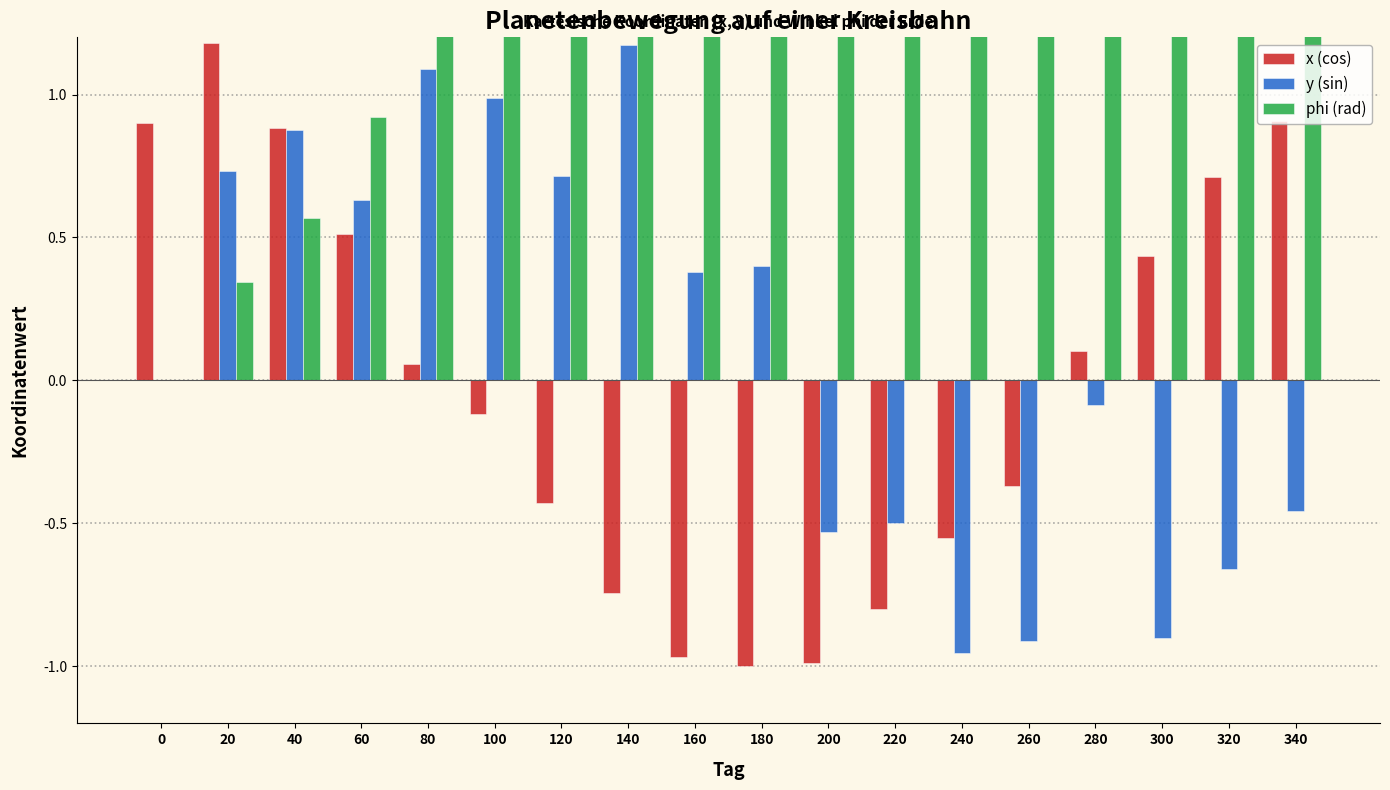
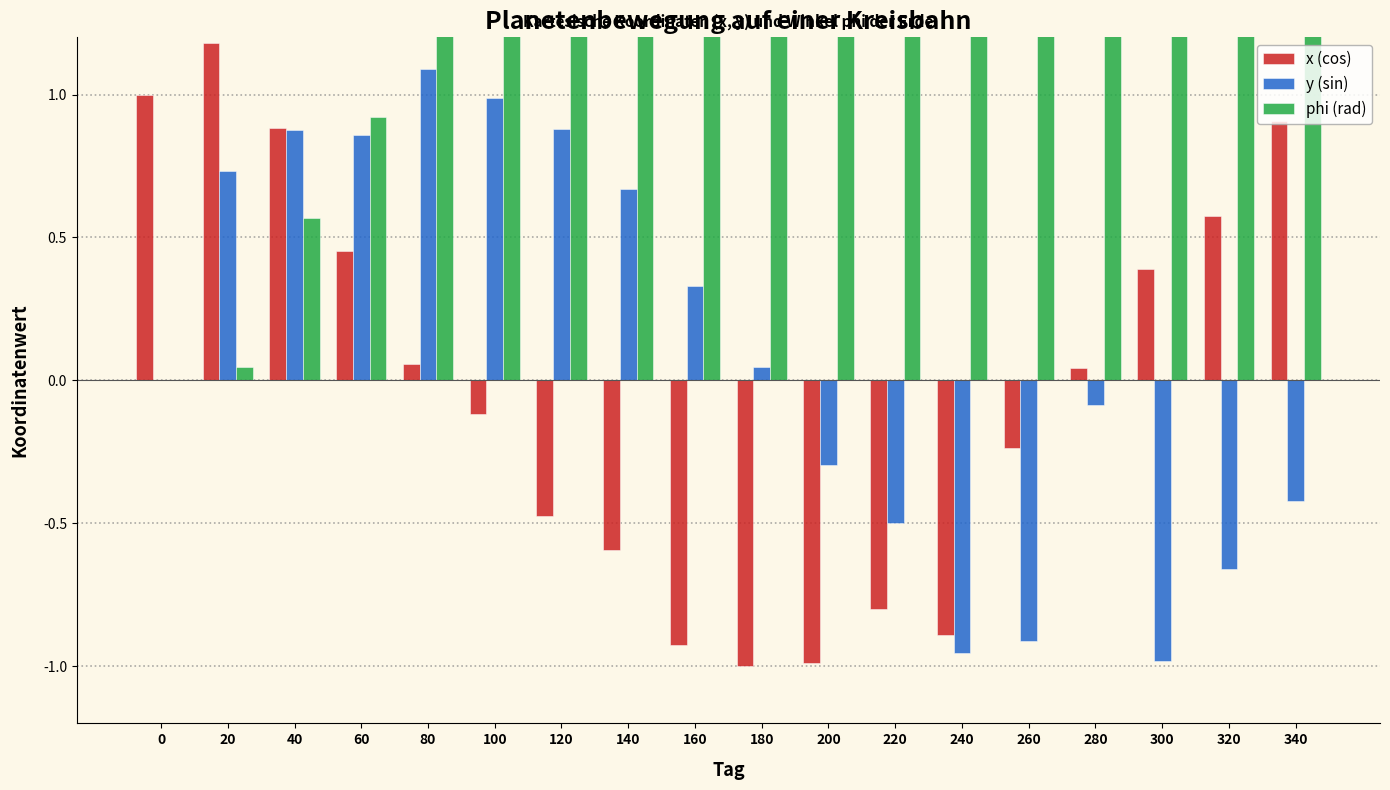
x (cos), 0: 0.9 -> 1.0
phi (rad), 20: 0.34 -> 0.05
x (cos), 60: 0.51 -> 0.45
y (sin), 60: 0.63 -> 0.86
x (cos), 120: -0.43 -> -0.47
y (sin), 120: 0.71 -> 0.88
x (cos), 140: -0.74 -> -0.59
y (sin), 140: 1.17 -> 0.67
x (cos), 160: -0.97 -> -0.93
y (sin), 160: 0.38 -> 0.33
y (sin), 180: 0.40 -> 0.05
y (sin), 200: -0.53 -> -0.29
x (cos), 240: -0.55 -> -0.89
x (cos), 260: -0.37 -> -0.24
x (cos), 280: 0.10 -> 0.04
x (cos), 300: 0.43 -> 0.39
y (sin), 300: -0.90 -> -0.98
x (cos), 320: 0.71 -> 0.57
y (sin), 340: -0.46 -> -0.42
